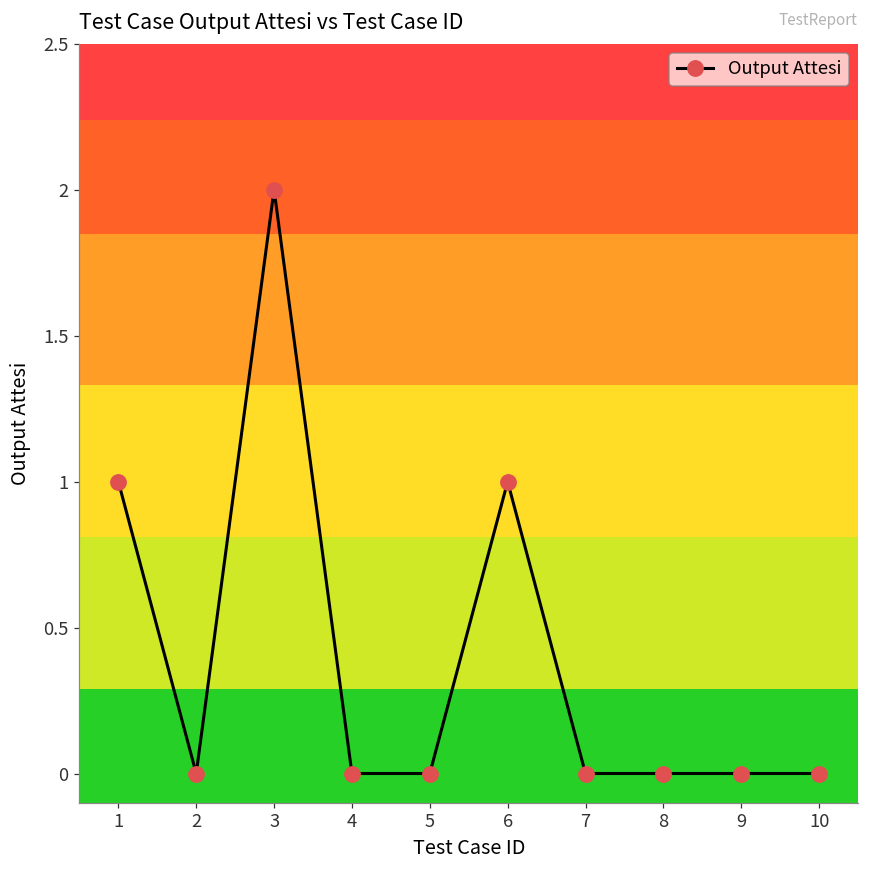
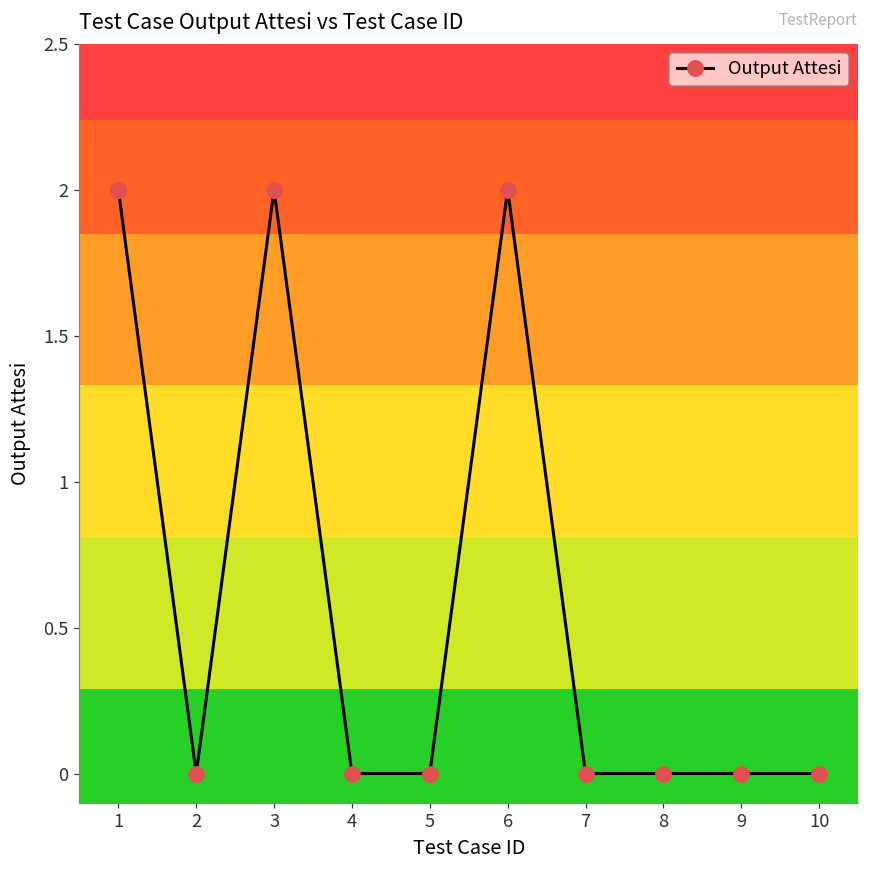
1: 1 -> 2
6: 1 -> 2
